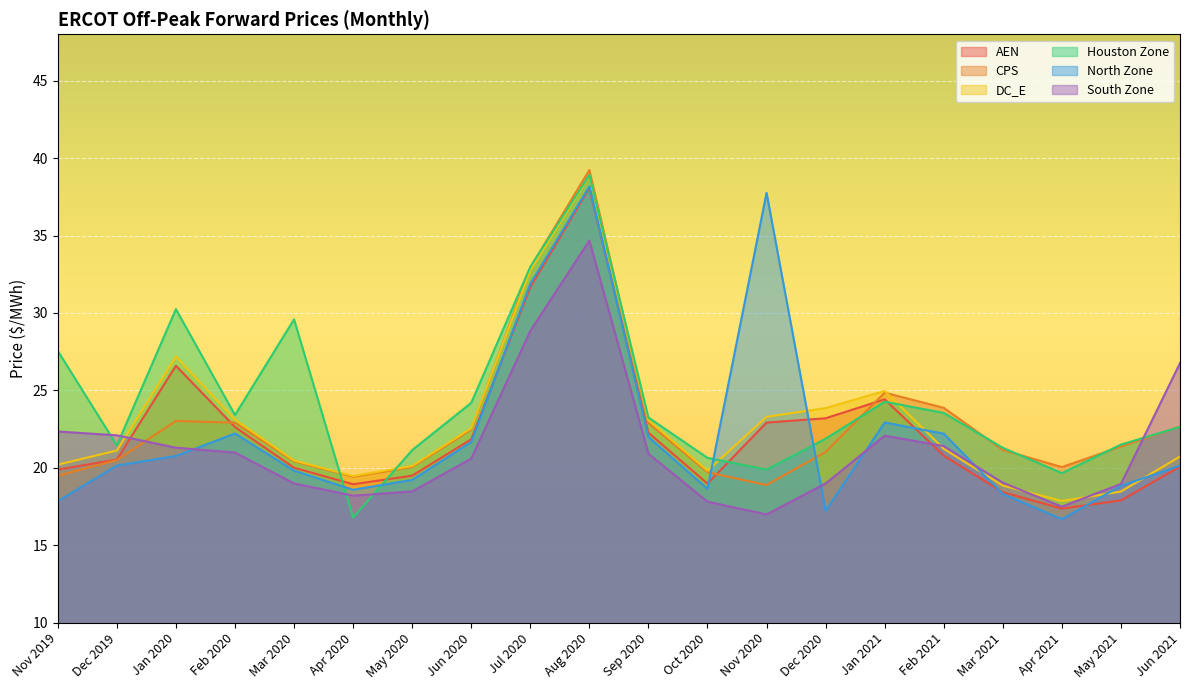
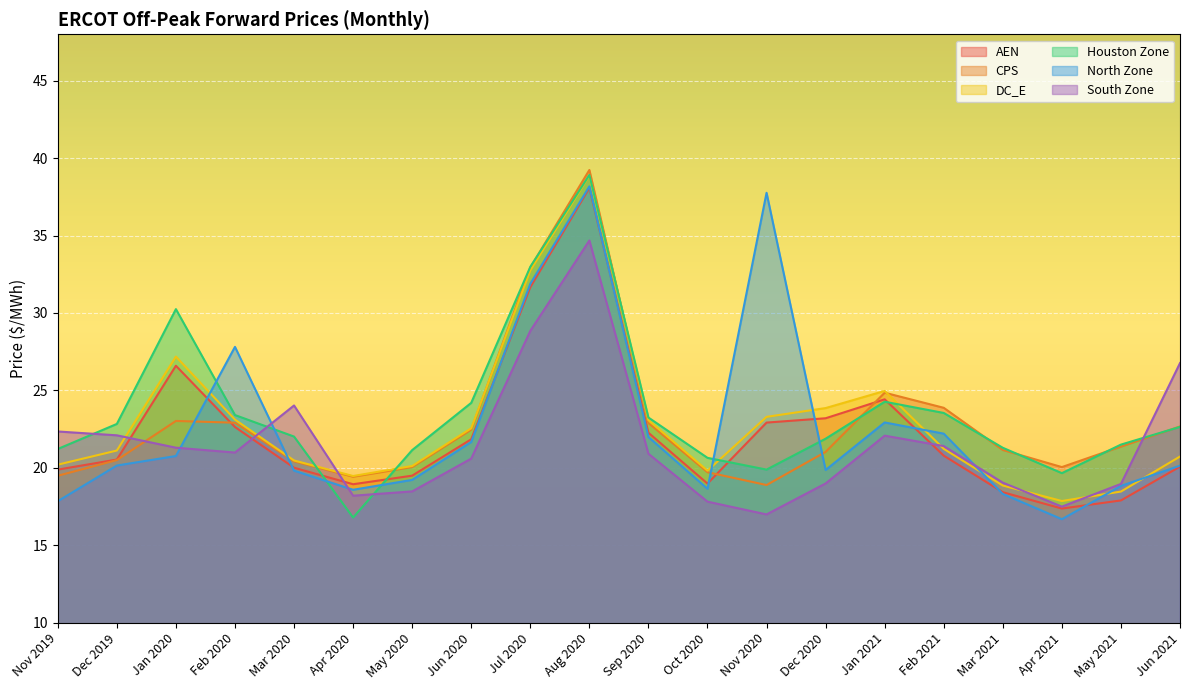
Houston Zone, Nov 2019: 27.6 -> 21.2
Houston Zone, Dec 2019: 21.4 -> 22.8
North Zone, Feb 2020: 22.2 -> 27.8
Houston Zone, Mar 2020: 29.6 -> 22.0
South Zone, Mar 2020: 19.0 -> 24.0
North Zone, Dec 2020: 17.2 -> 19.9
